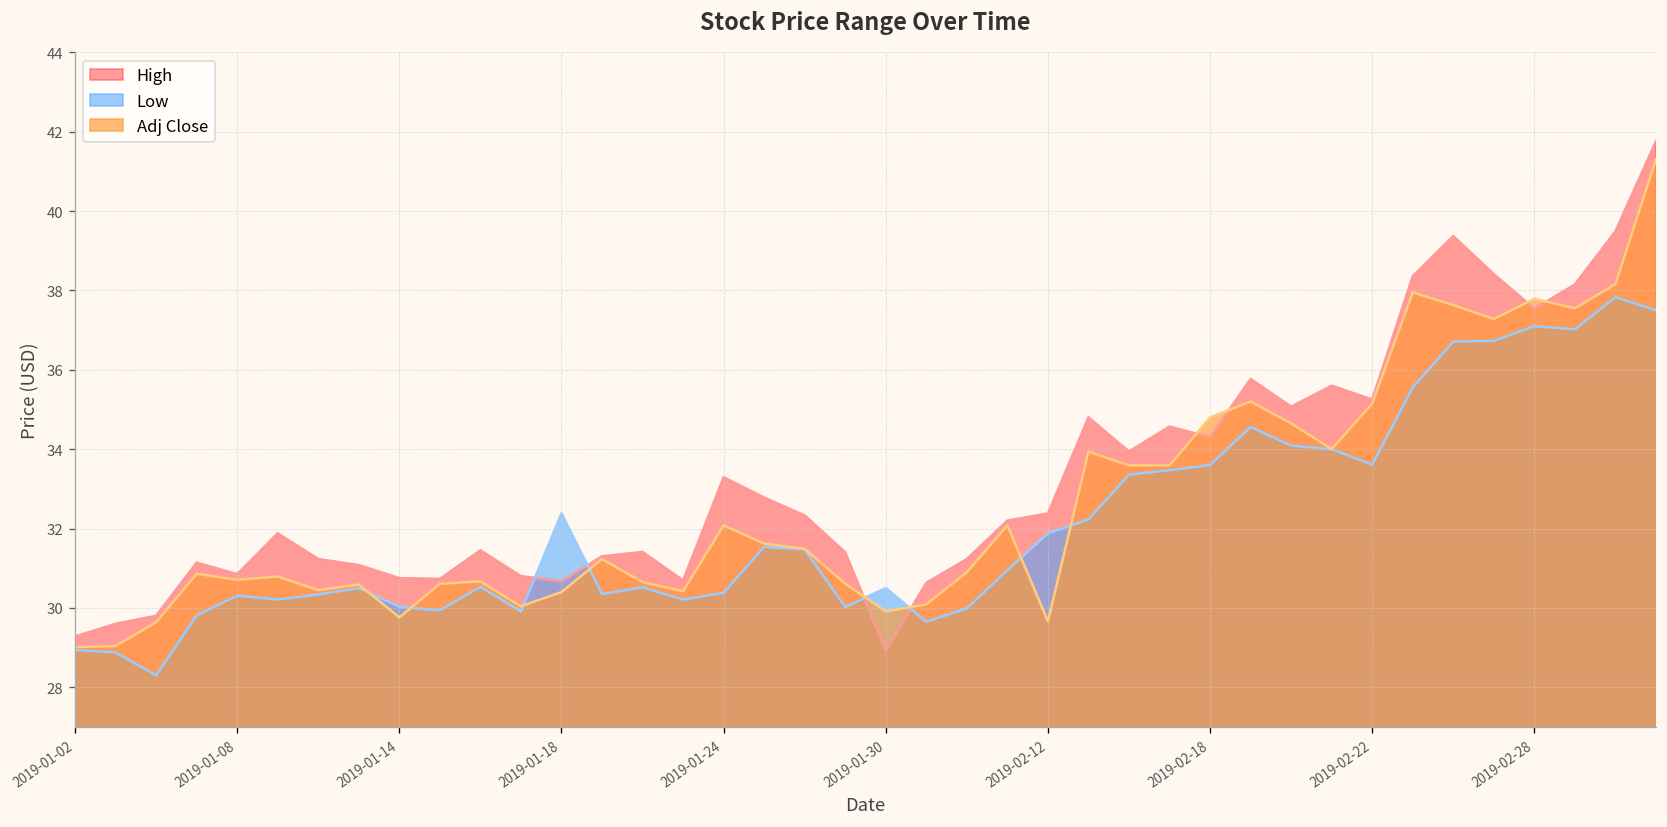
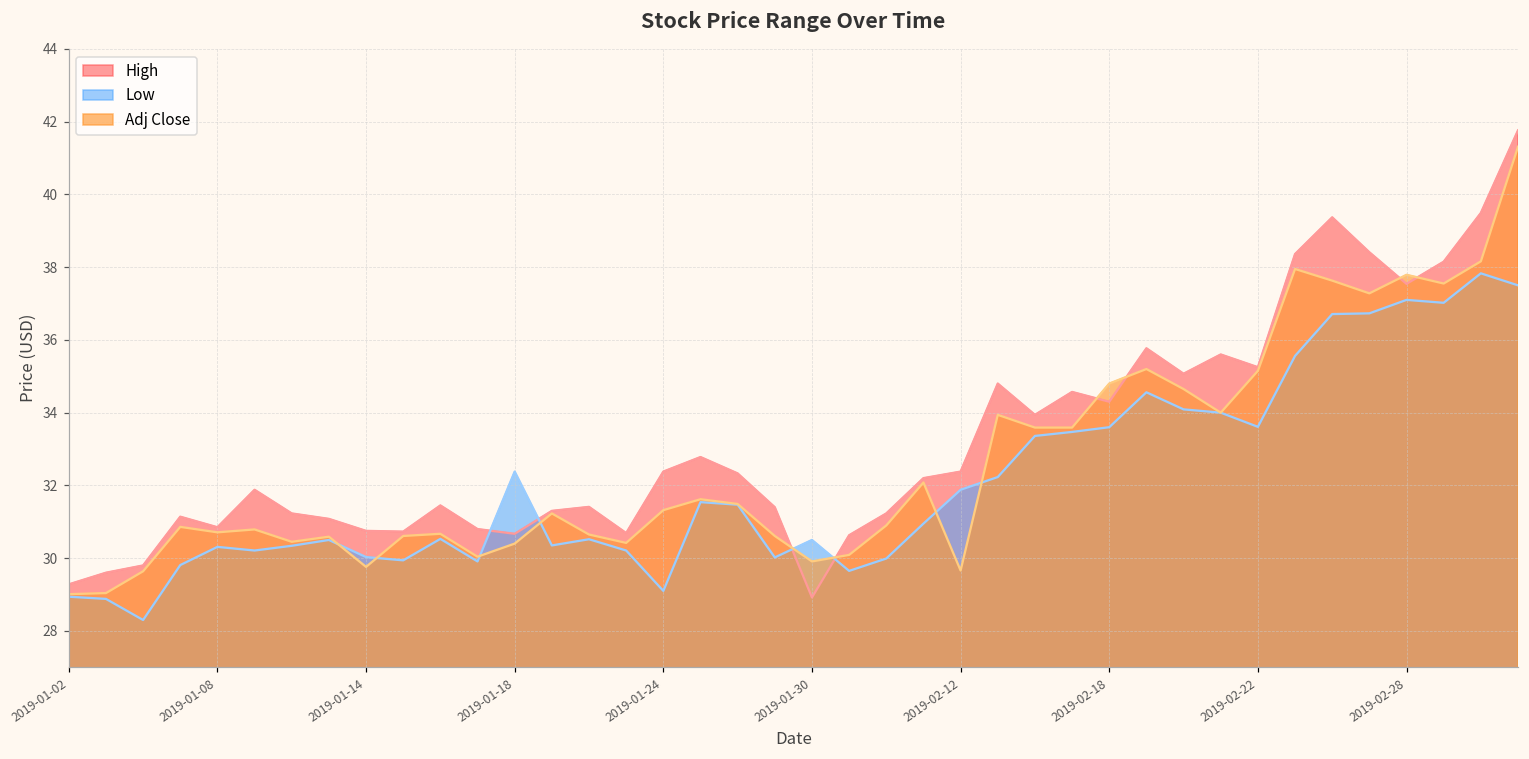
High, 2019-01-24: 33.3 -> 32.4
Low, 2019-01-24: 30.4 -> 29.1
Adj Close, 2019-01-24: 32.1 -> 31.3
